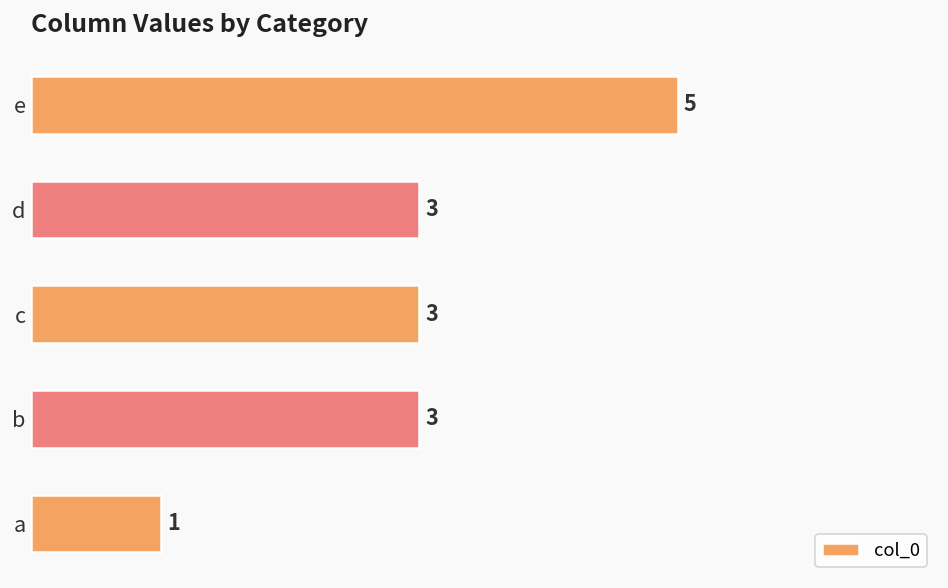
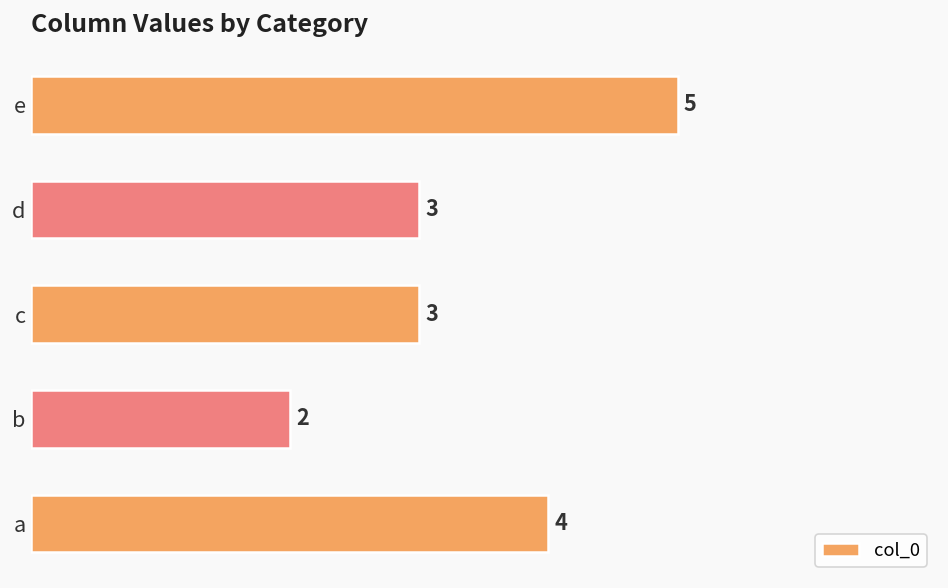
b: 3 -> 2
a: 1 -> 4
